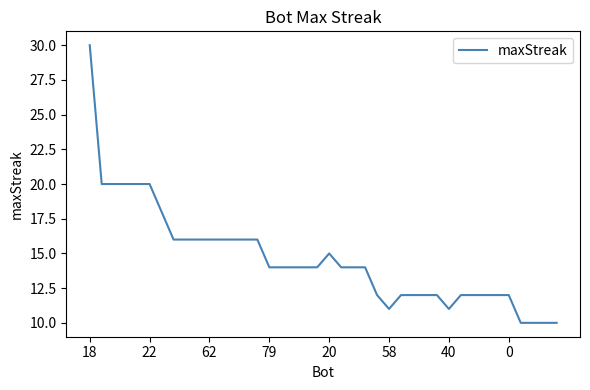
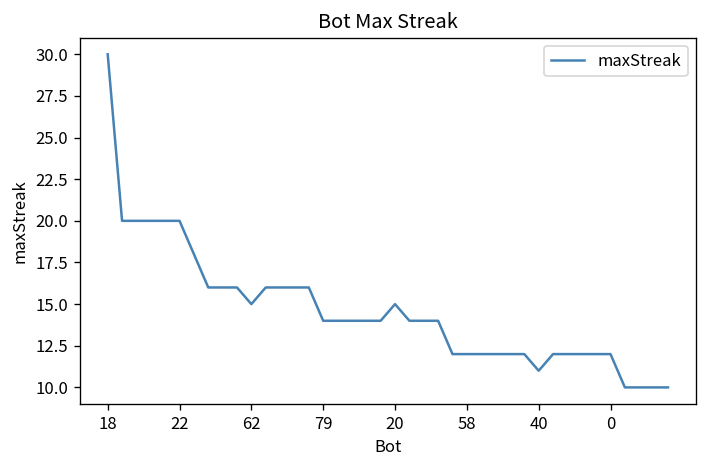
62: 16 -> 15
58: 11 -> 12
